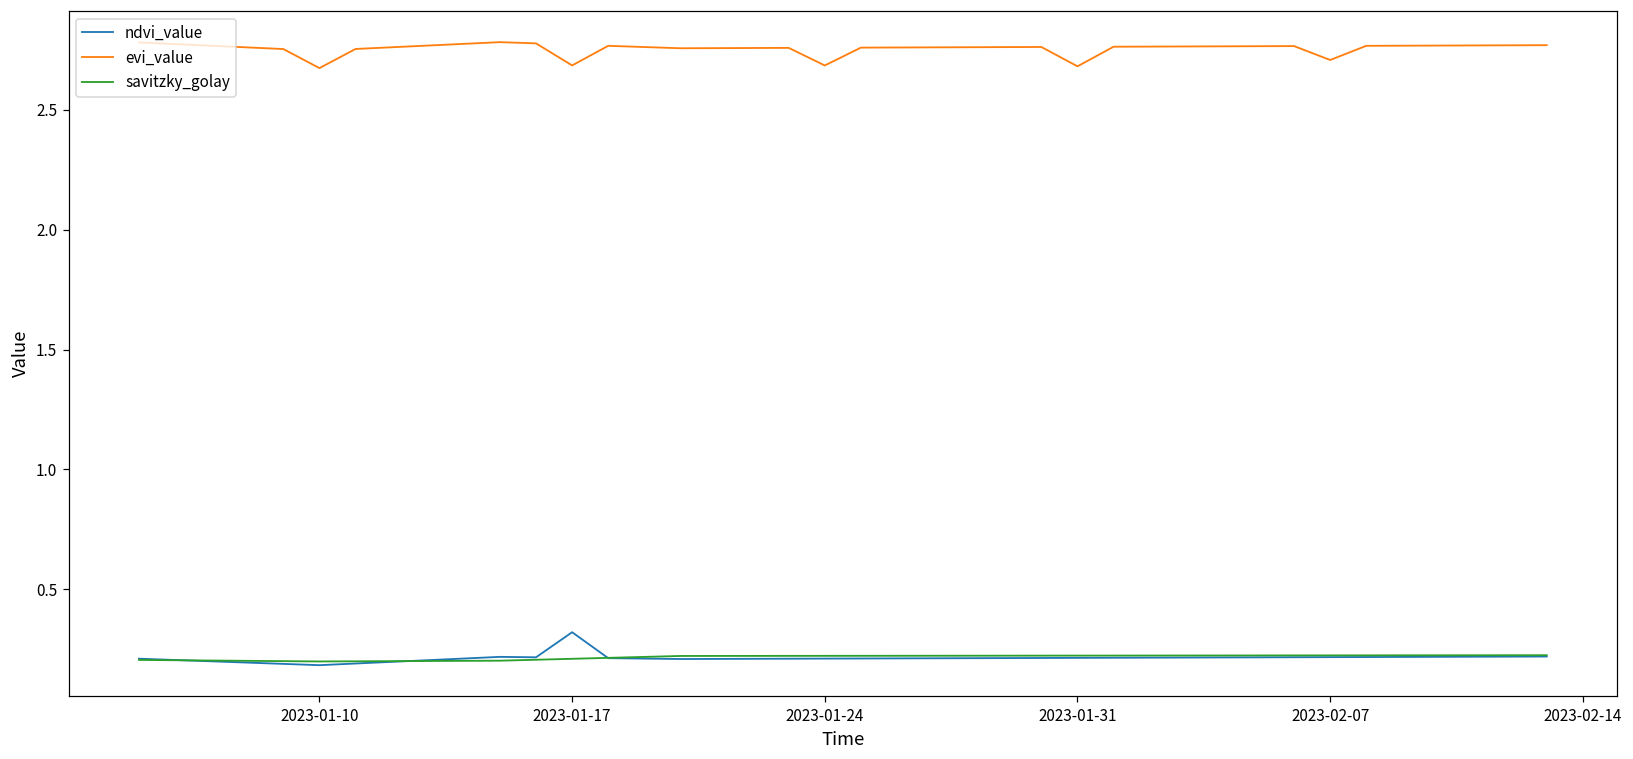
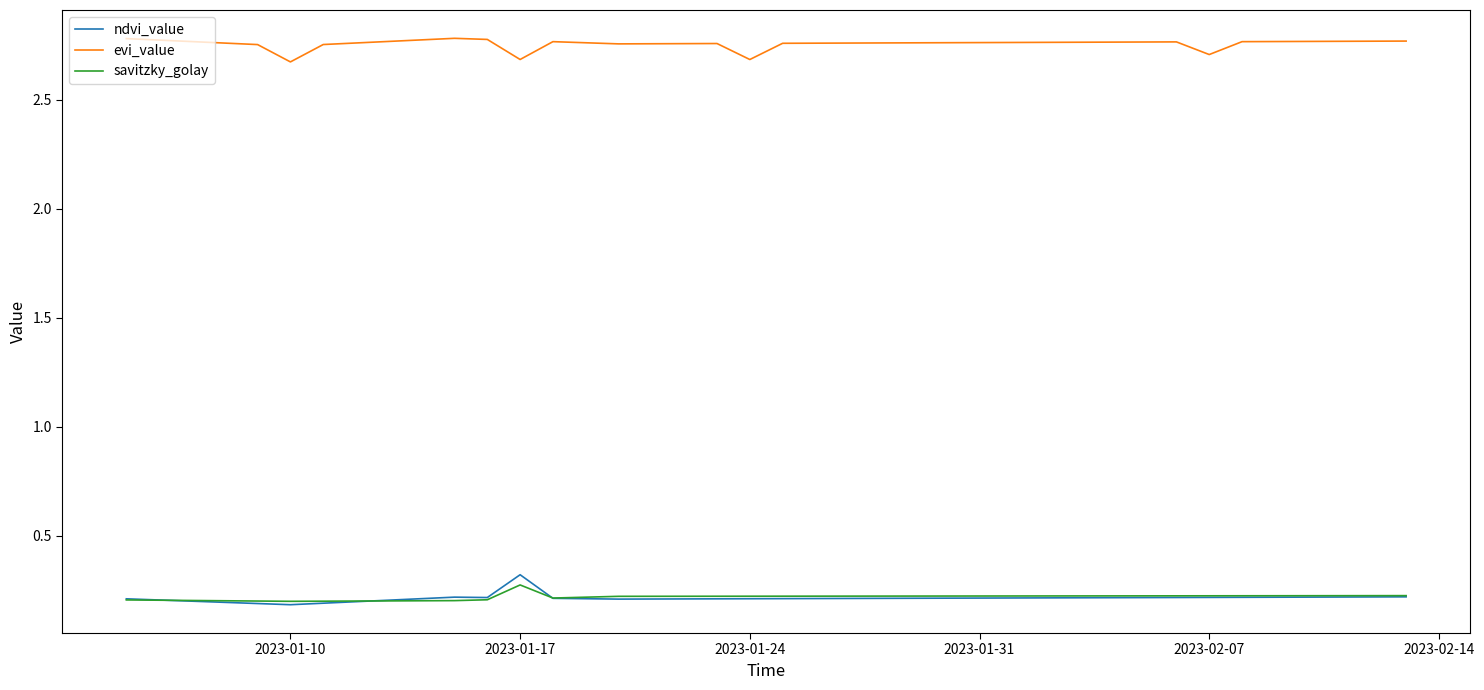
savitzky_golay, 2023-01-17: 0.21 -> 0.27
evi_value, 2023-01-31: 2.68 -> 2.76
